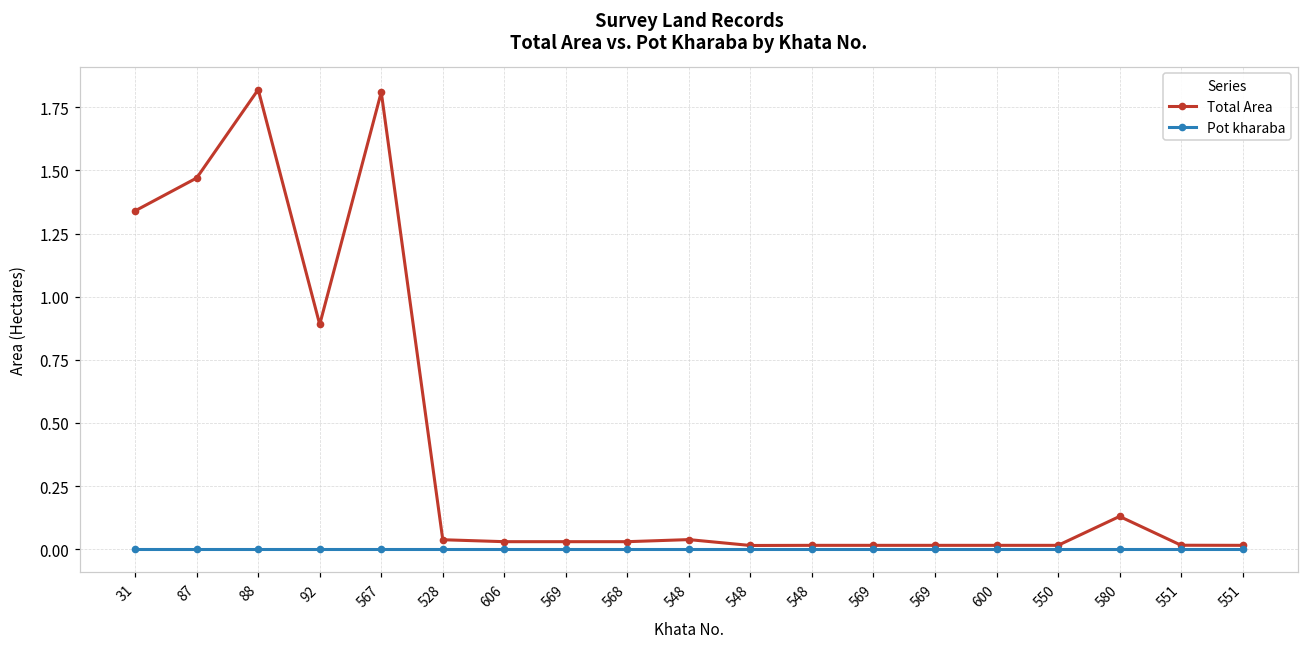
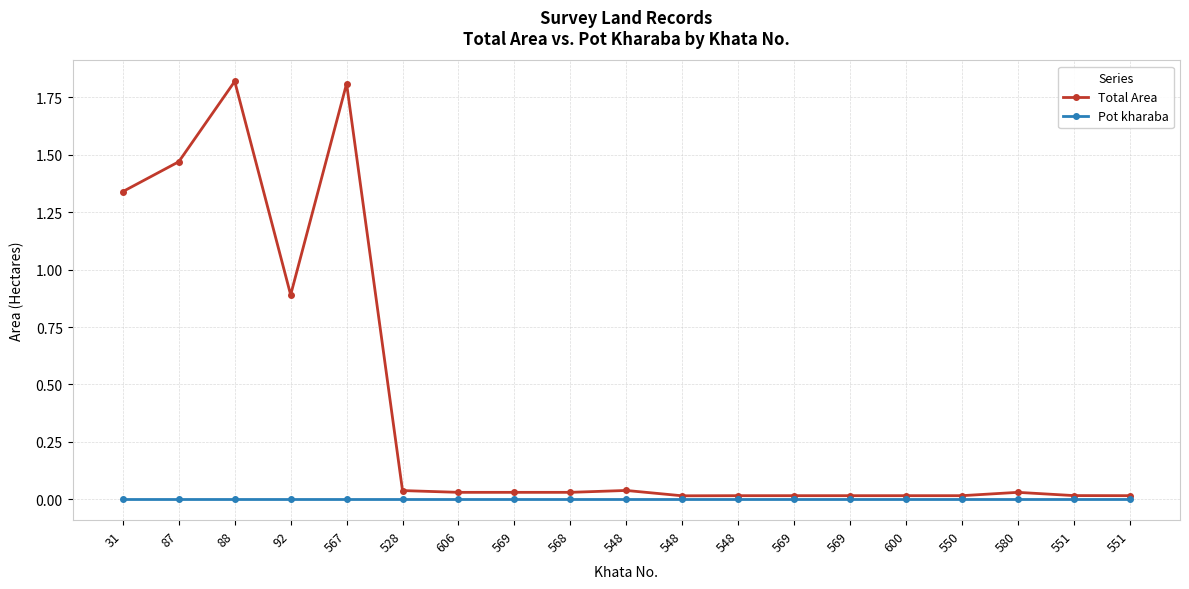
Total Area, 580: 0.13 -> 0.03
